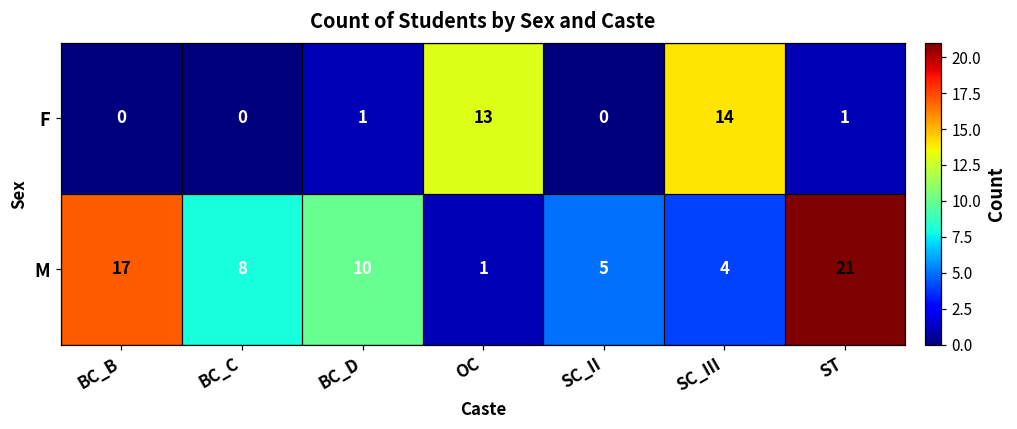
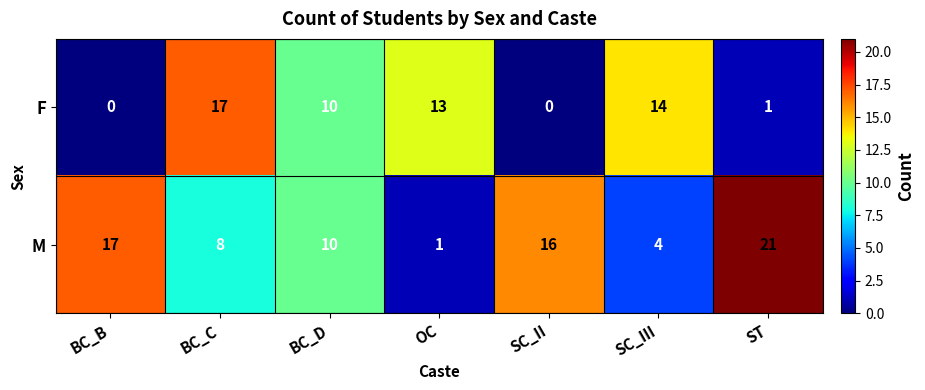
F, BC_C: 0 -> 17
F, BC_D: 1 -> 10
M, SC_II: 5 -> 16
